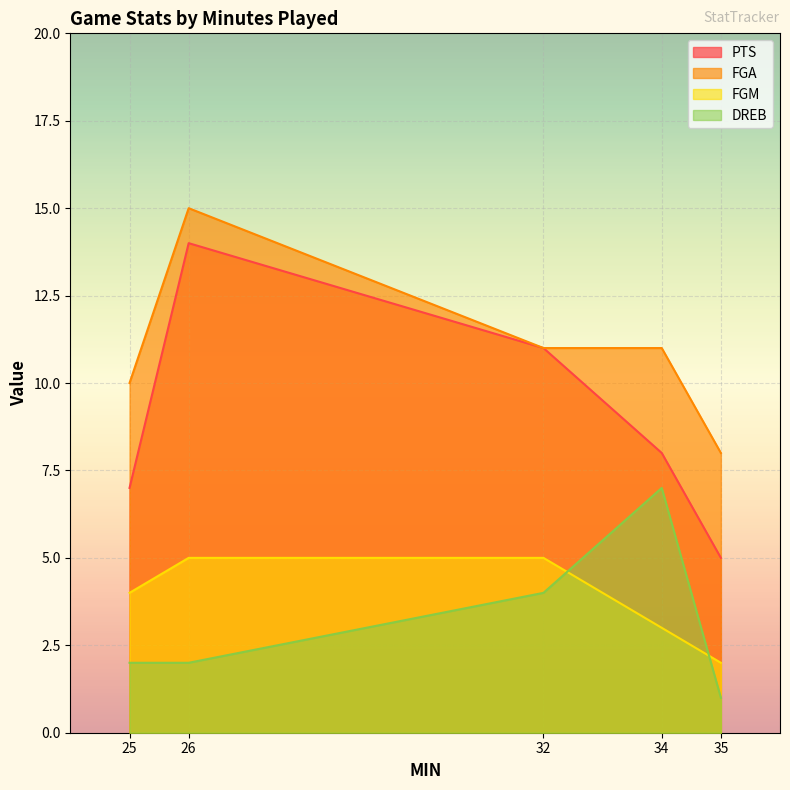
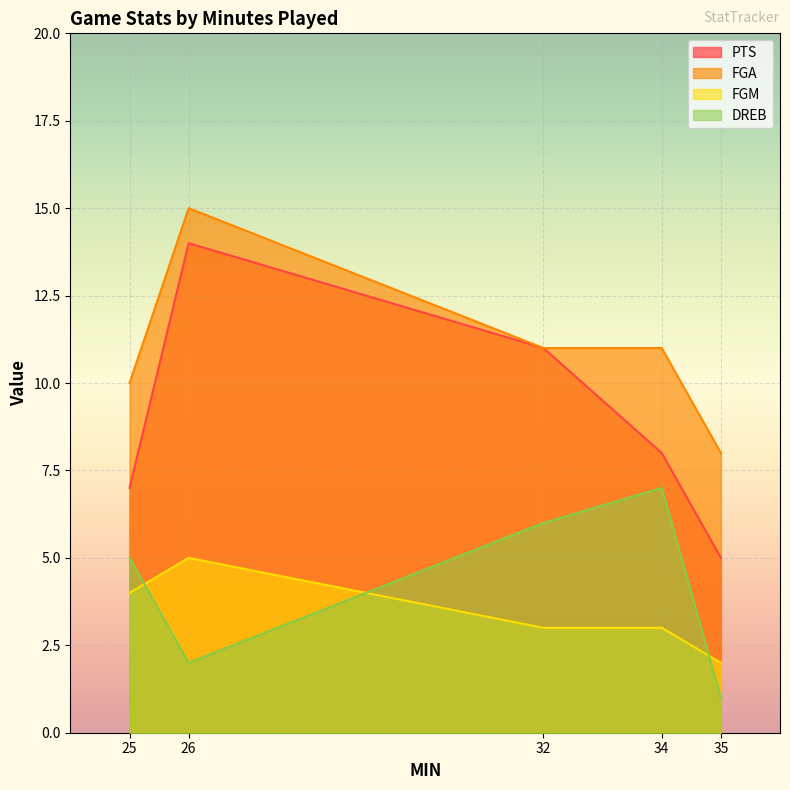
DREB, 25: 2 -> 5
FGM, 32: 5 -> 3
DREB, 32: 4 -> 6
